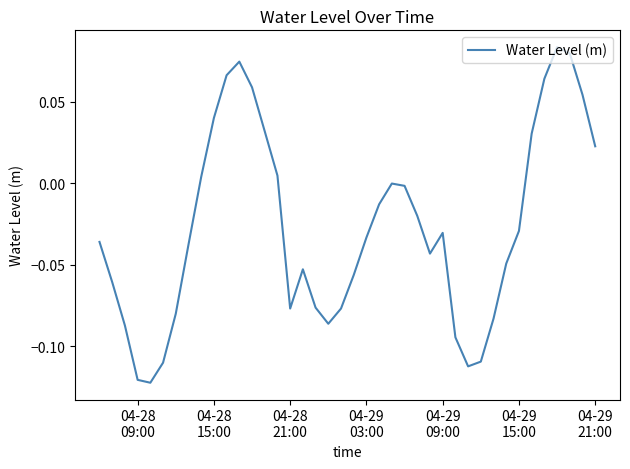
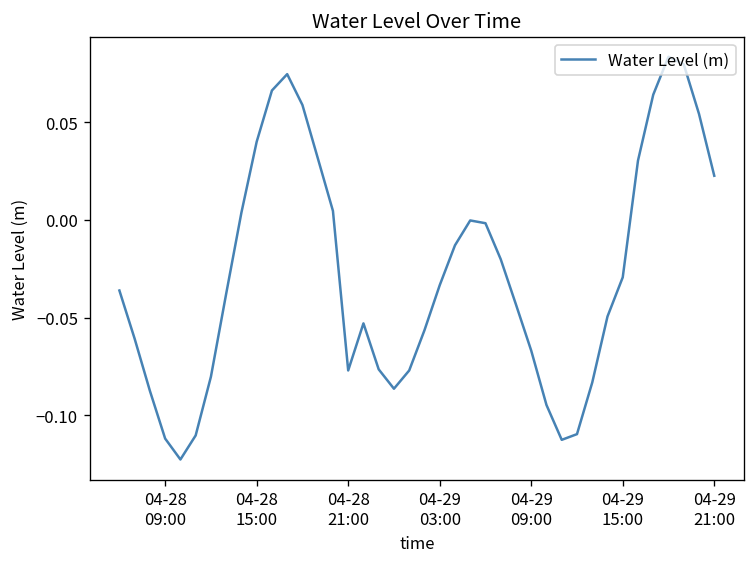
04-28 09:00: -0.121 -> -0.112
04-29 09:00: -0.031 -> -0.067
